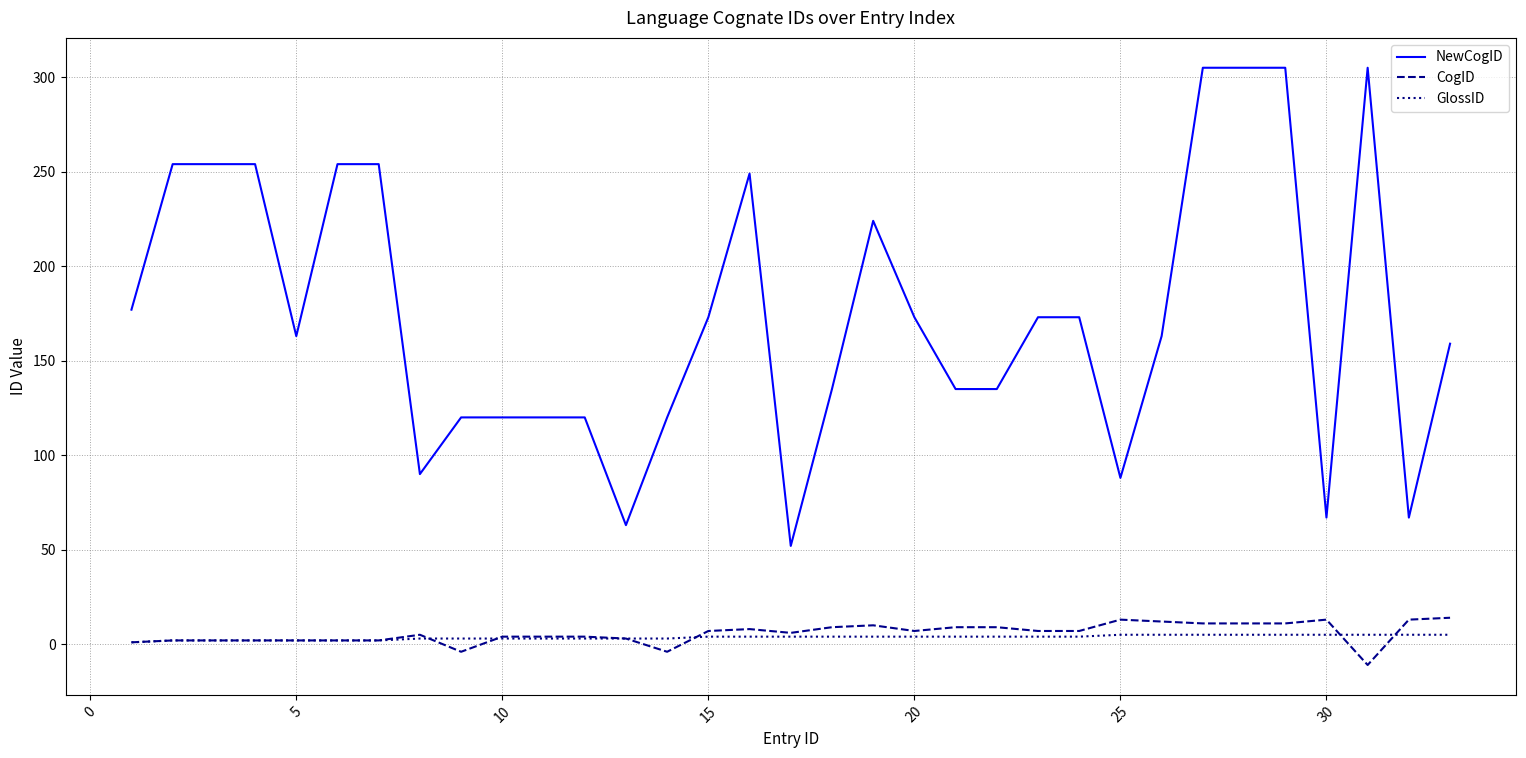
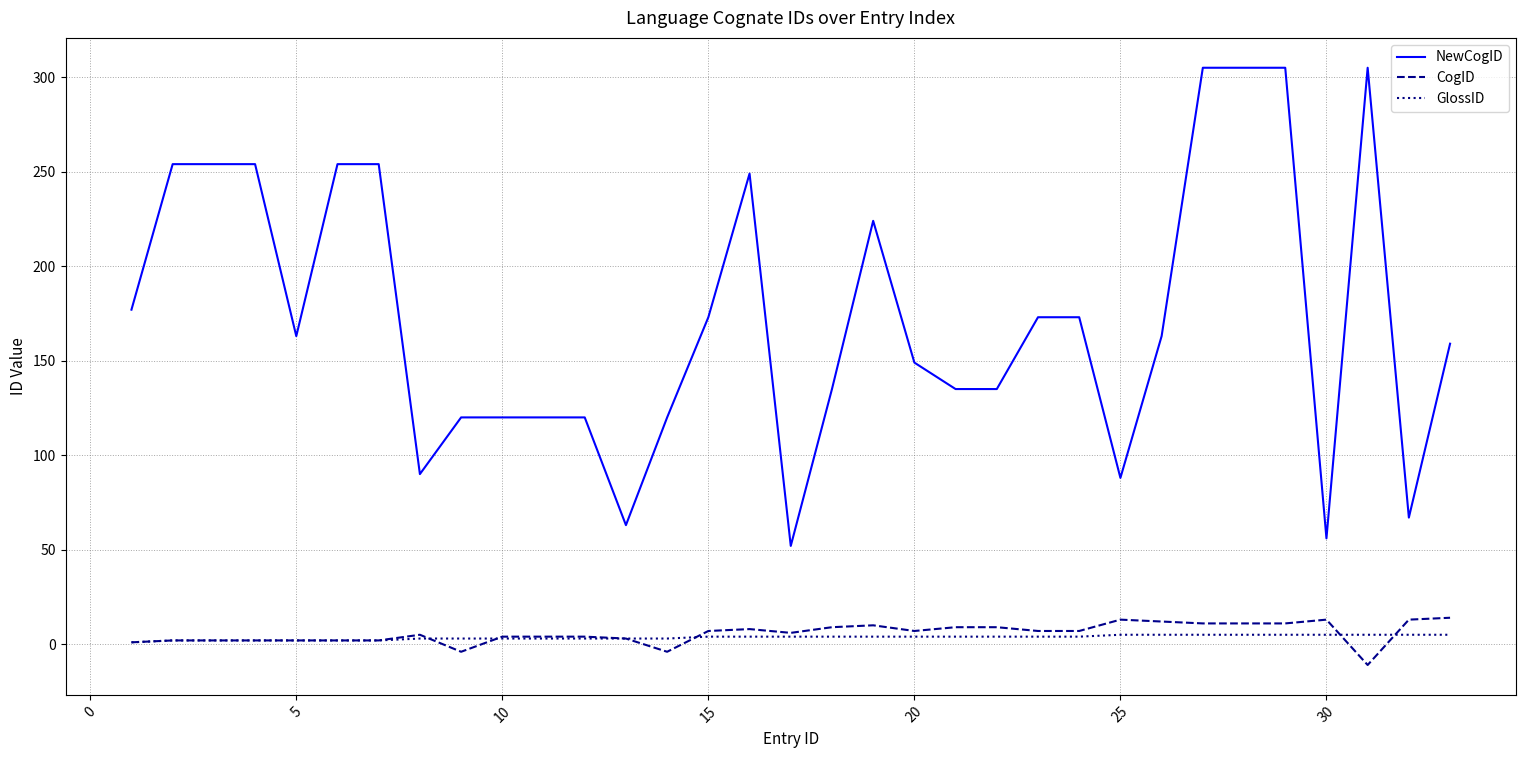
NewCogID, 20: 173 -> 149
NewCogID, 30: 67 -> 56
